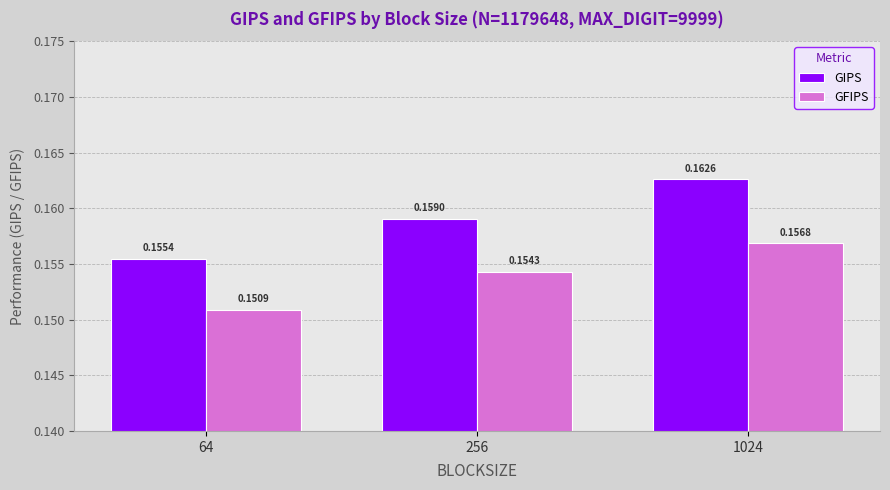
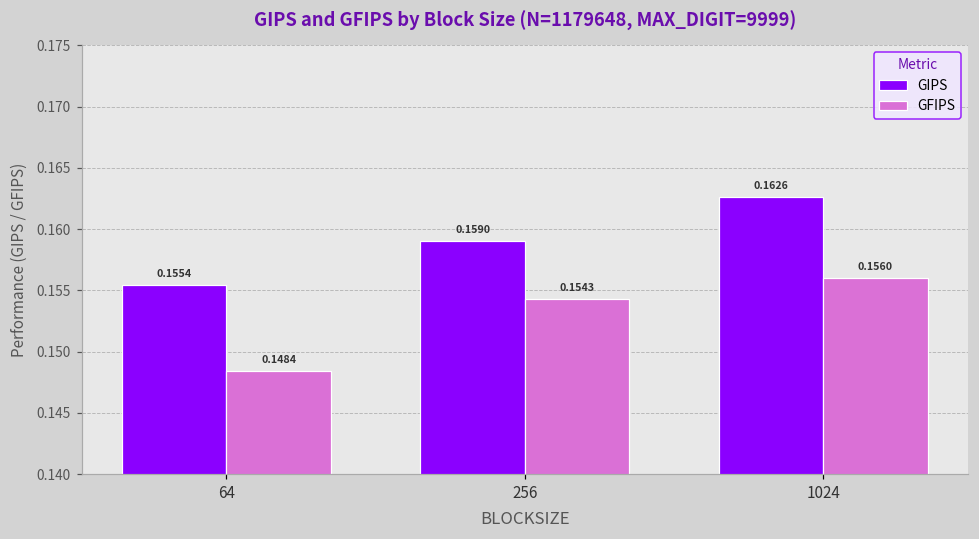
GFIPS, 64: 0.1509 -> 0.1484
GFIPS, 1024: 0.1568 -> 0.1560
